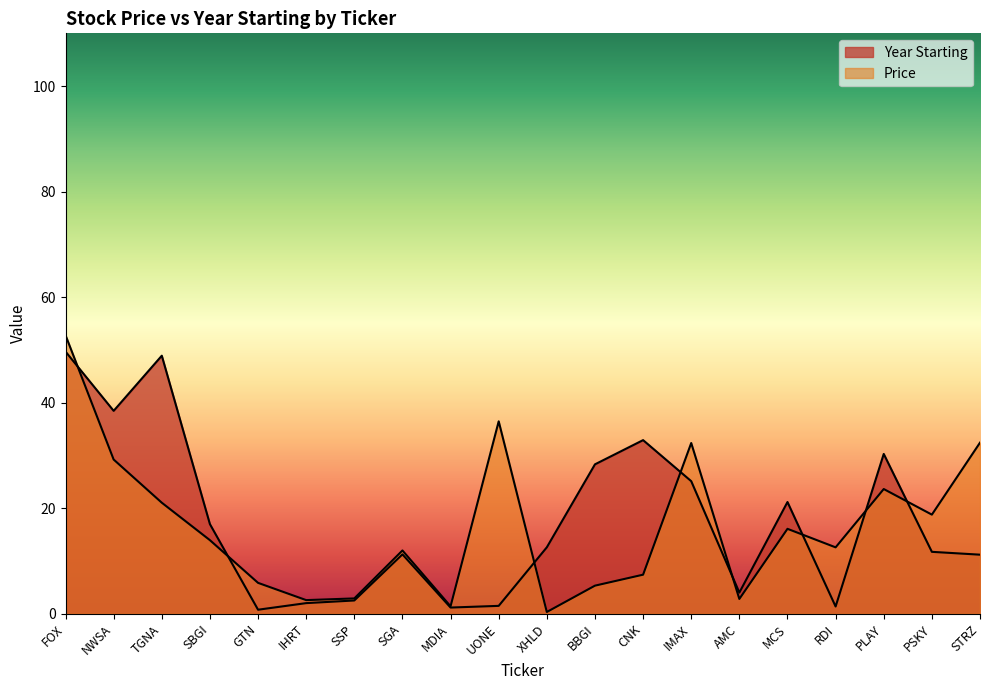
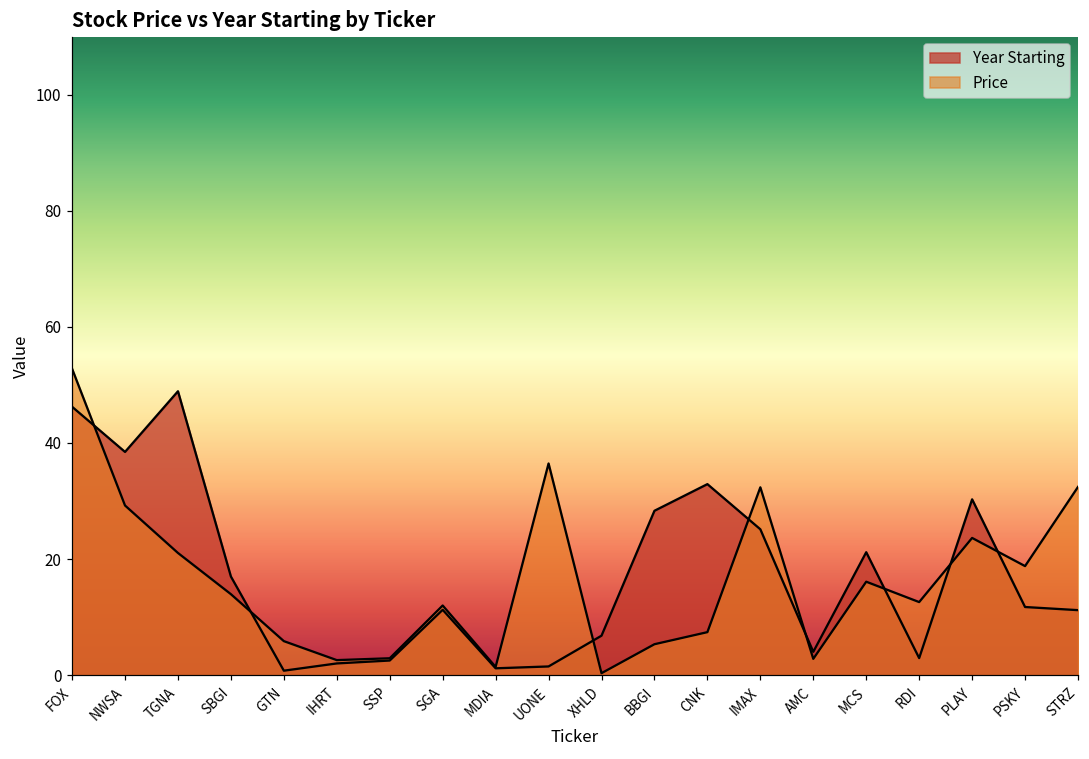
Year Starting, FOX: 50 -> 46
Year Starting, XHLD: 13 -> 7
Year Starting, RDI: 1 -> 3
